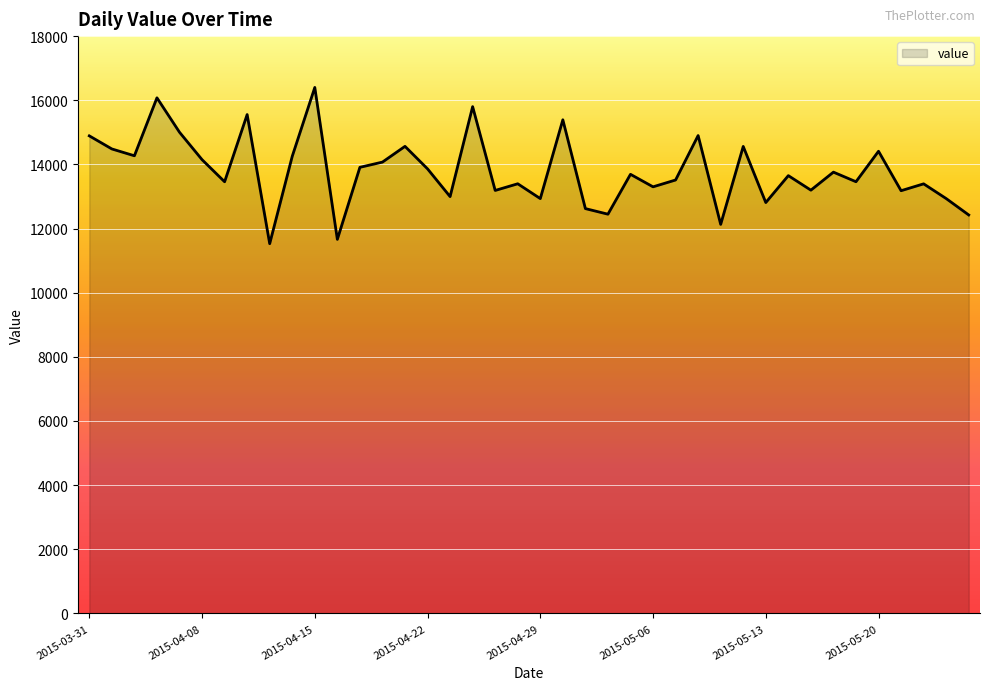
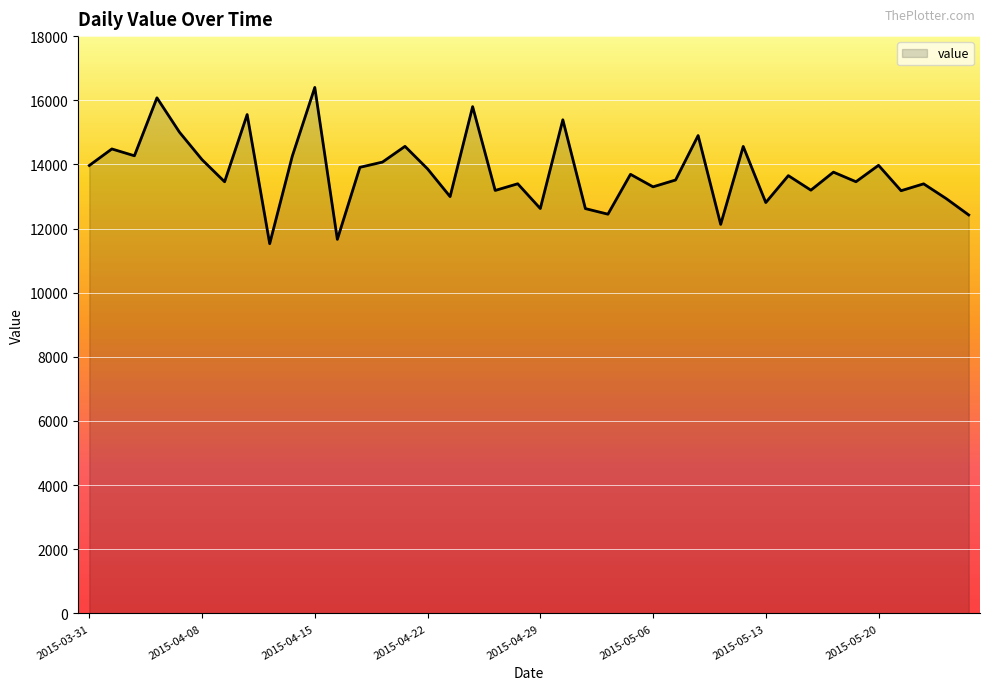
2015-03-31: 14900 -> 14000
2015-04-29: 12900 -> 12600
2015-05-20: 14400 -> 14000
